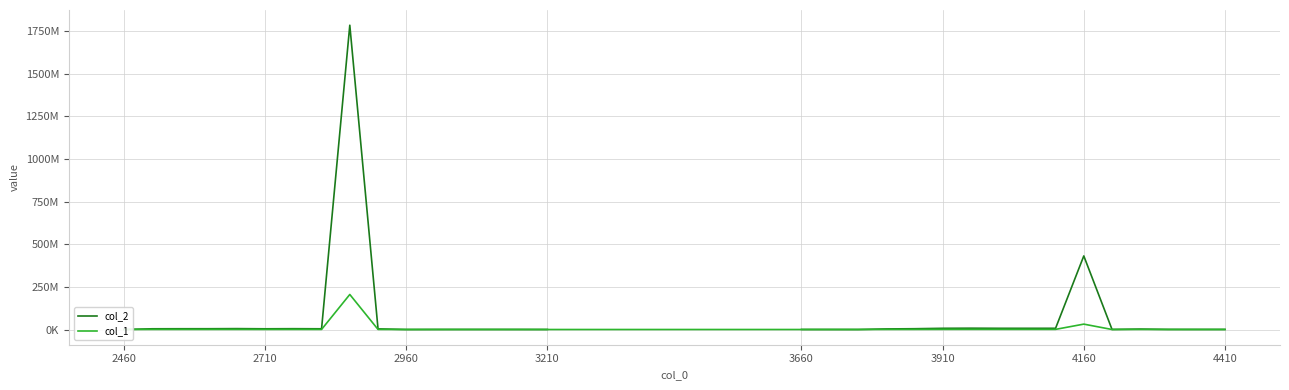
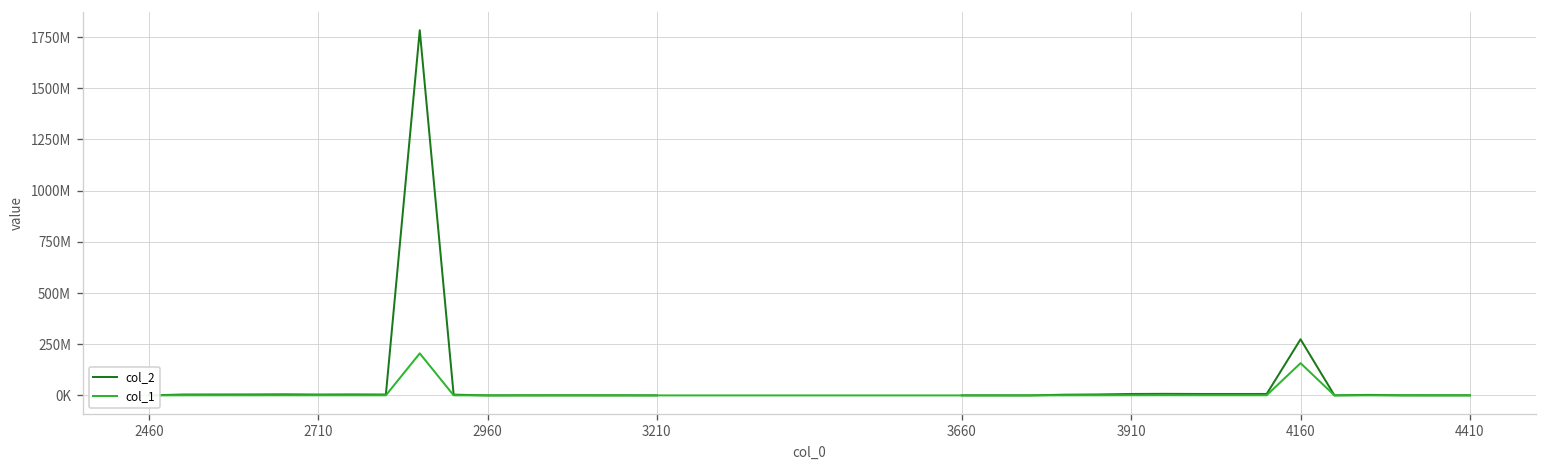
col_2, 4160: 430000000 -> 270000000
col_1, 4160: 30000000 -> 160000000
